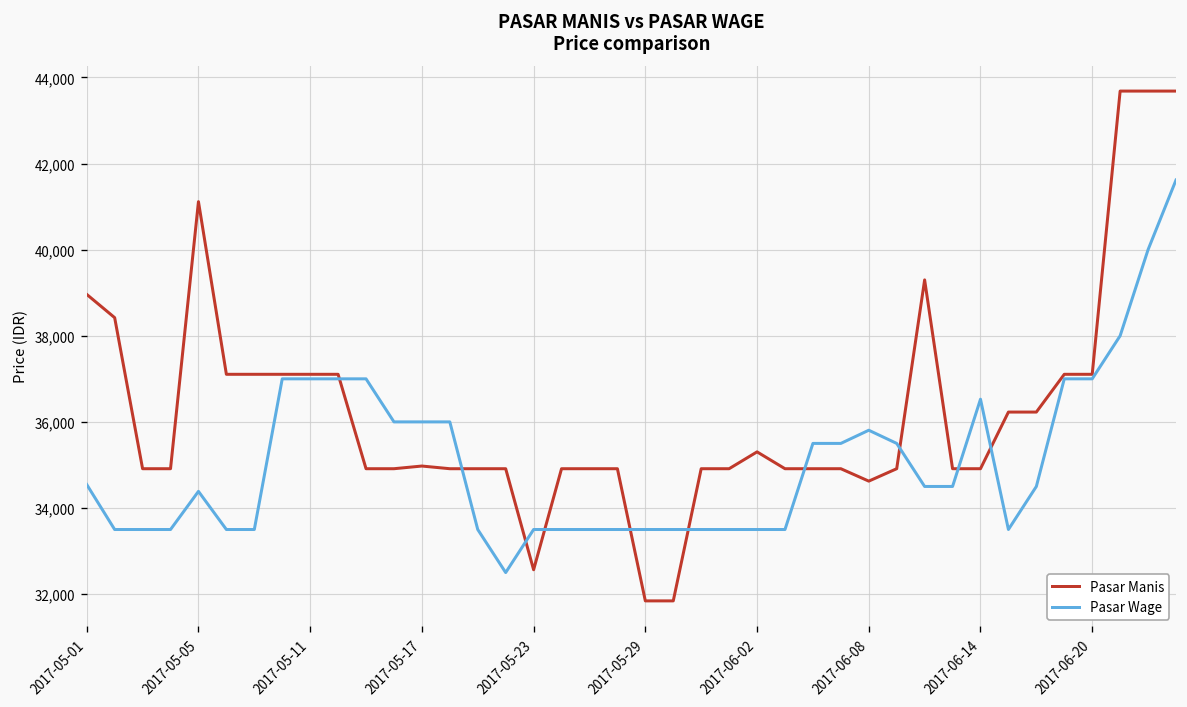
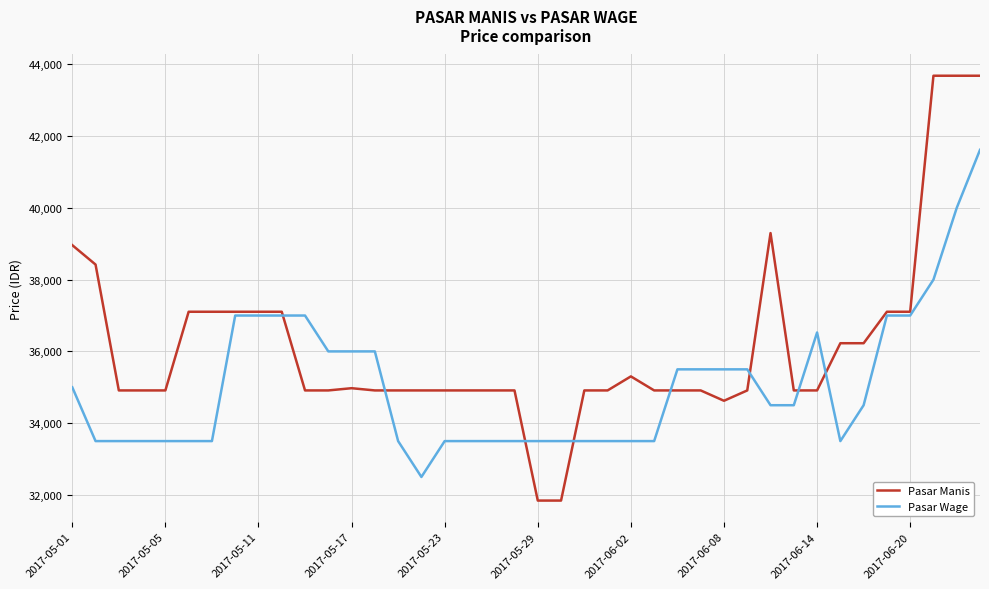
Pasar Wage, 2017-05-01: 34,500 -> 35,000
Pasar Manis, 2017-05-05: 41,100 -> 34,900
Pasar Wage, 2017-05-05: 34,400 -> 33,500
Pasar Manis, 2017-05-23: 32,600 -> 34,900
Pasar Wage, 2017-06-08: 35,800 -> 35,500
